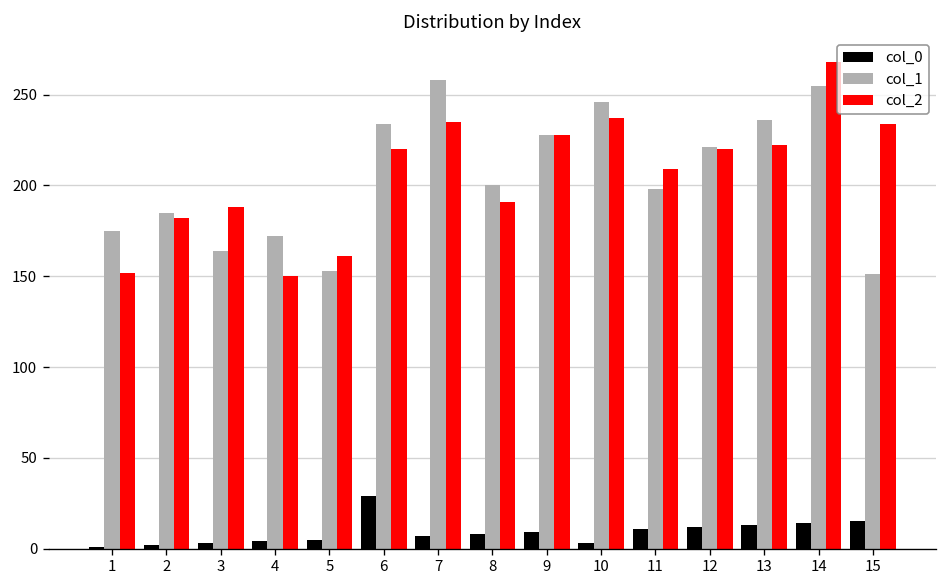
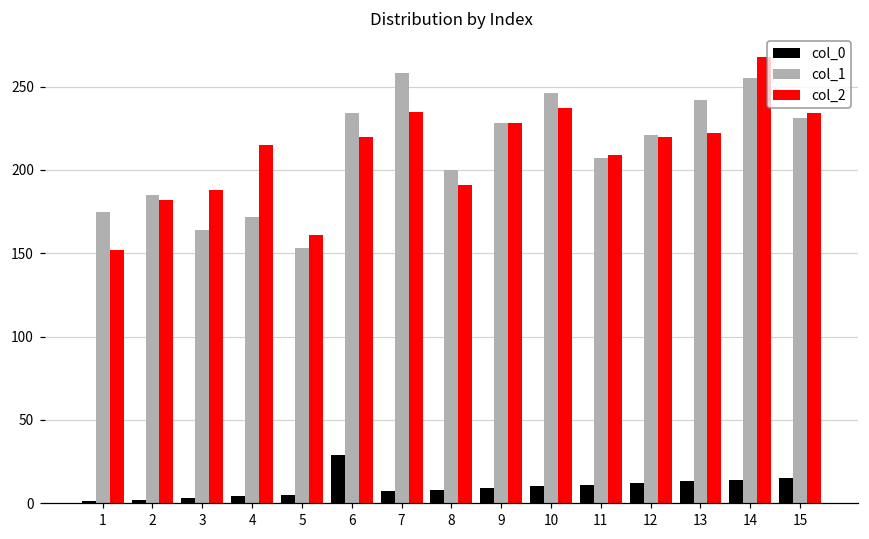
col_2, 4: 150 -> 215
col_0, 10: 3 -> 10
col_1, 11: 198 -> 207
col_1, 13: 236 -> 242
col_1, 15: 151 -> 231
